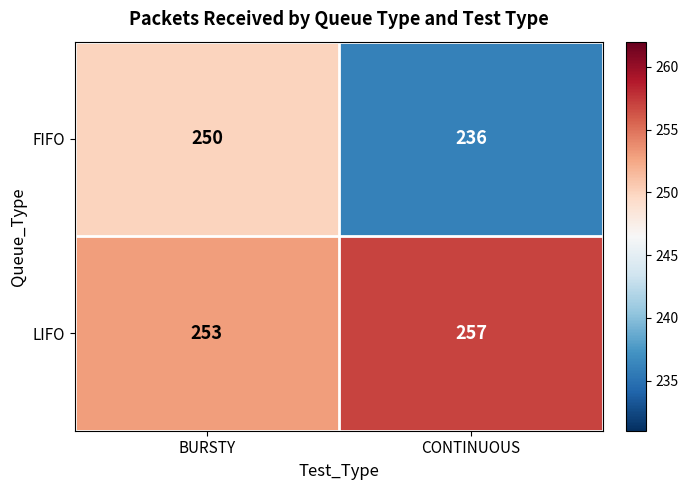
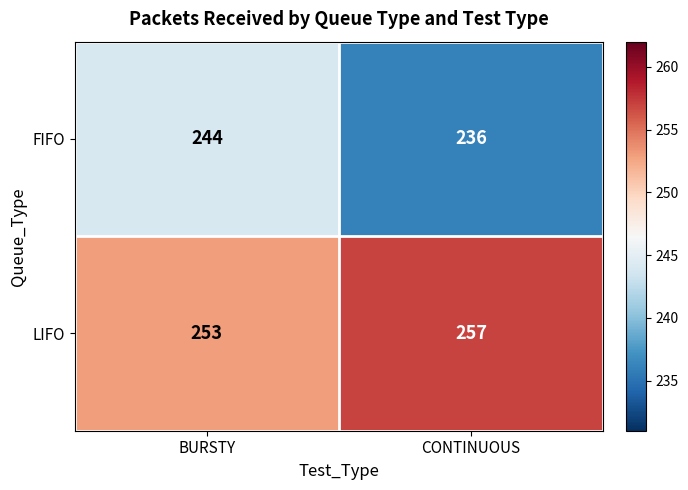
FIFO, BURSTY: 250 -> 244
